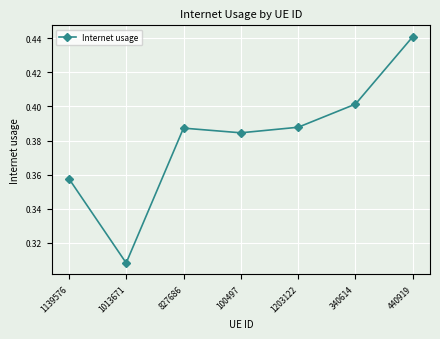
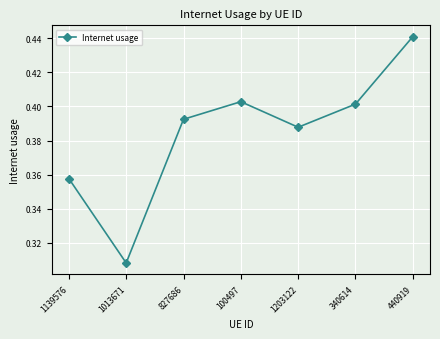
827686: 0.387 -> 0.392
100497: 0.385 -> 0.403
